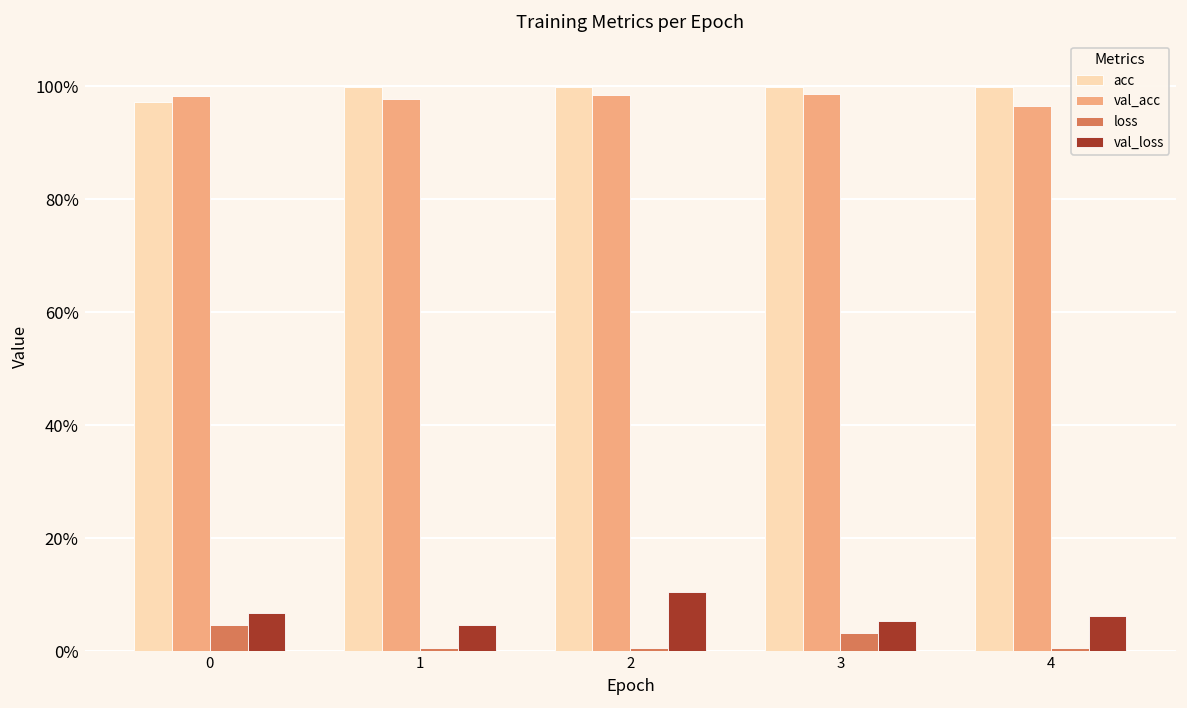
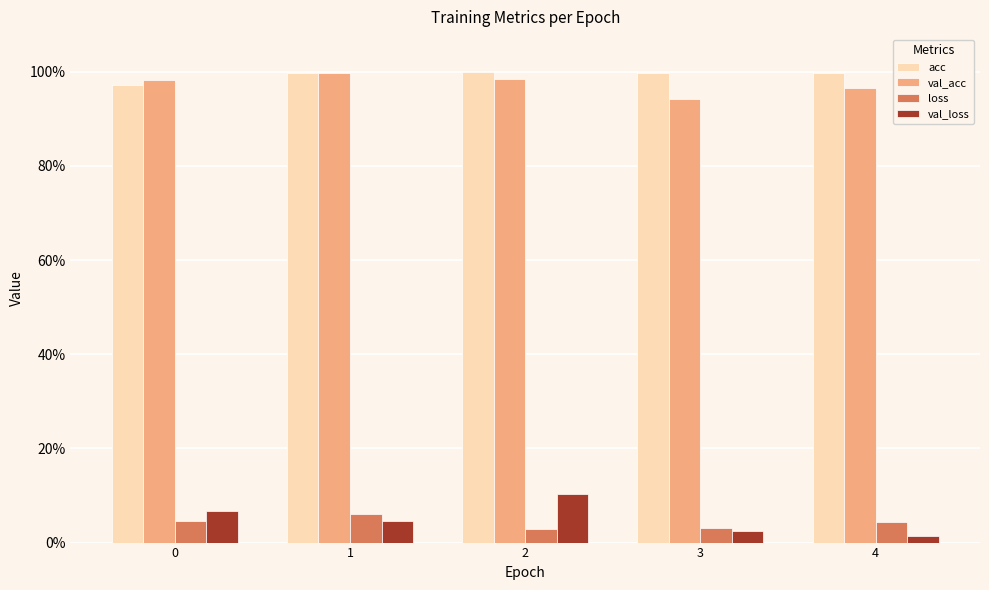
val_acc, 1: 98% -> 100%
loss, 1: 1% -> 6%
loss, 2: 0% -> 3%
val_acc, 3: 99% -> 94%
val_loss, 3: 5% -> 2%
loss, 4: 1% -> 4%
val_loss, 4: 6% -> 1%
